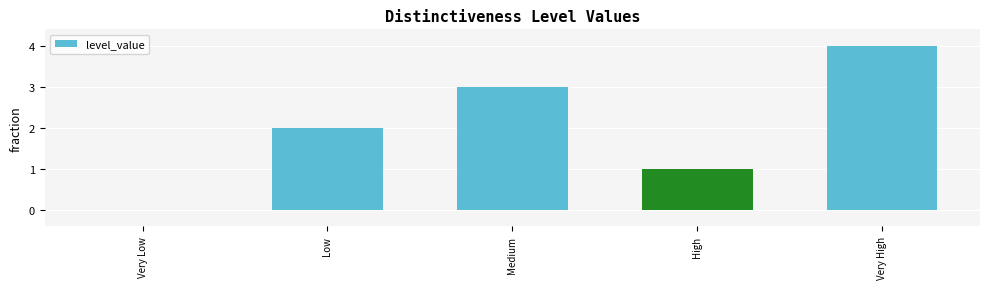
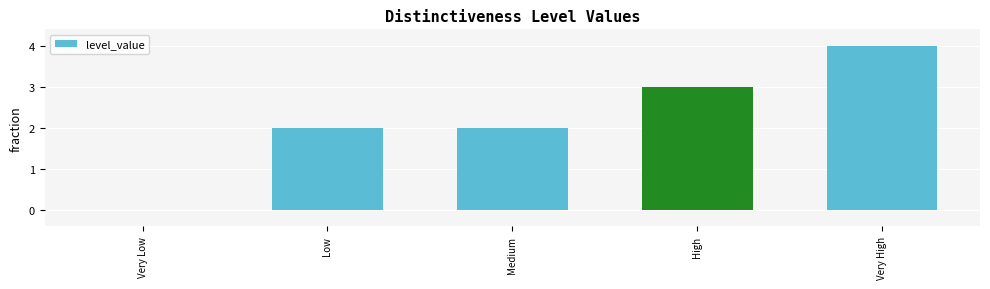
Medium: 3 -> 2
High: 1 -> 3
